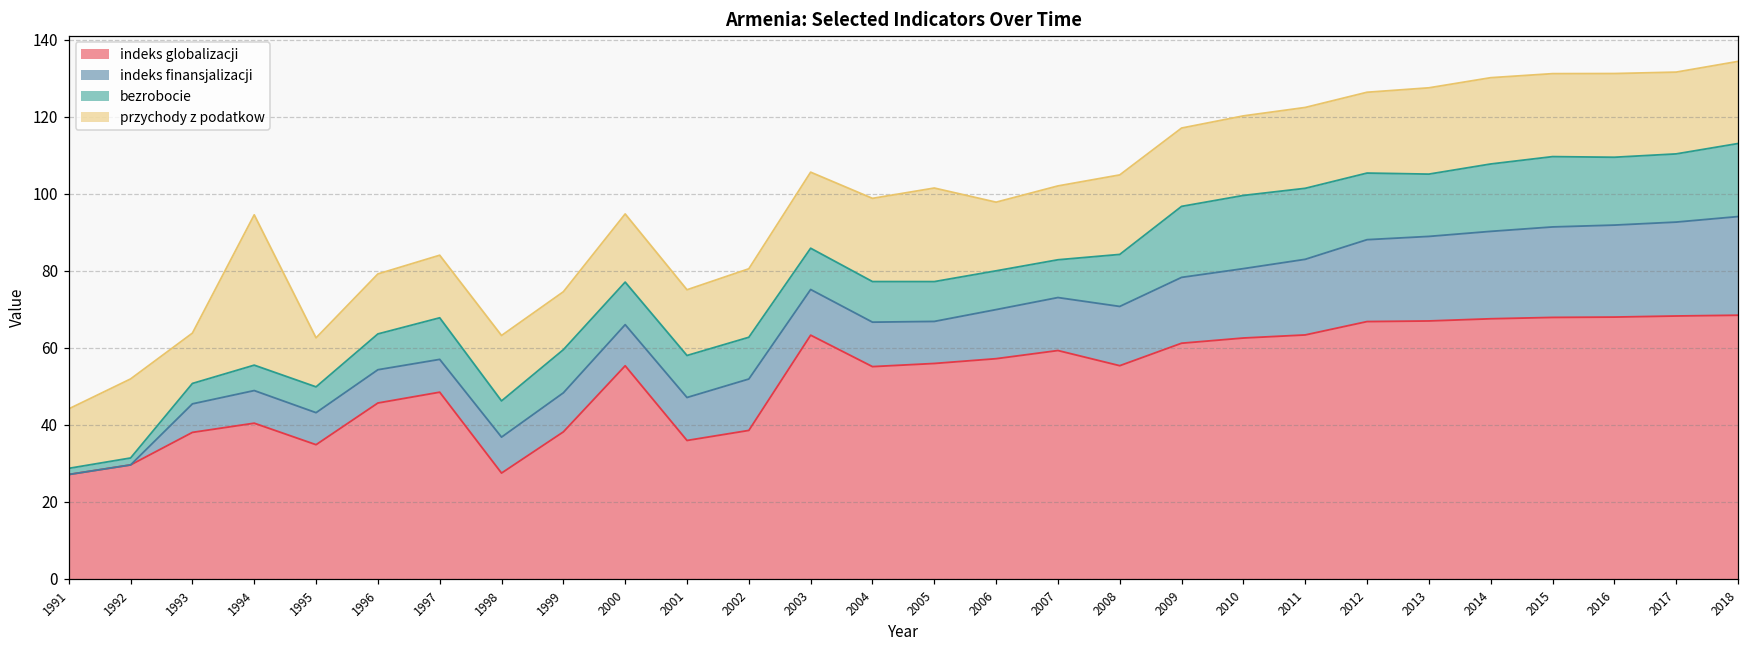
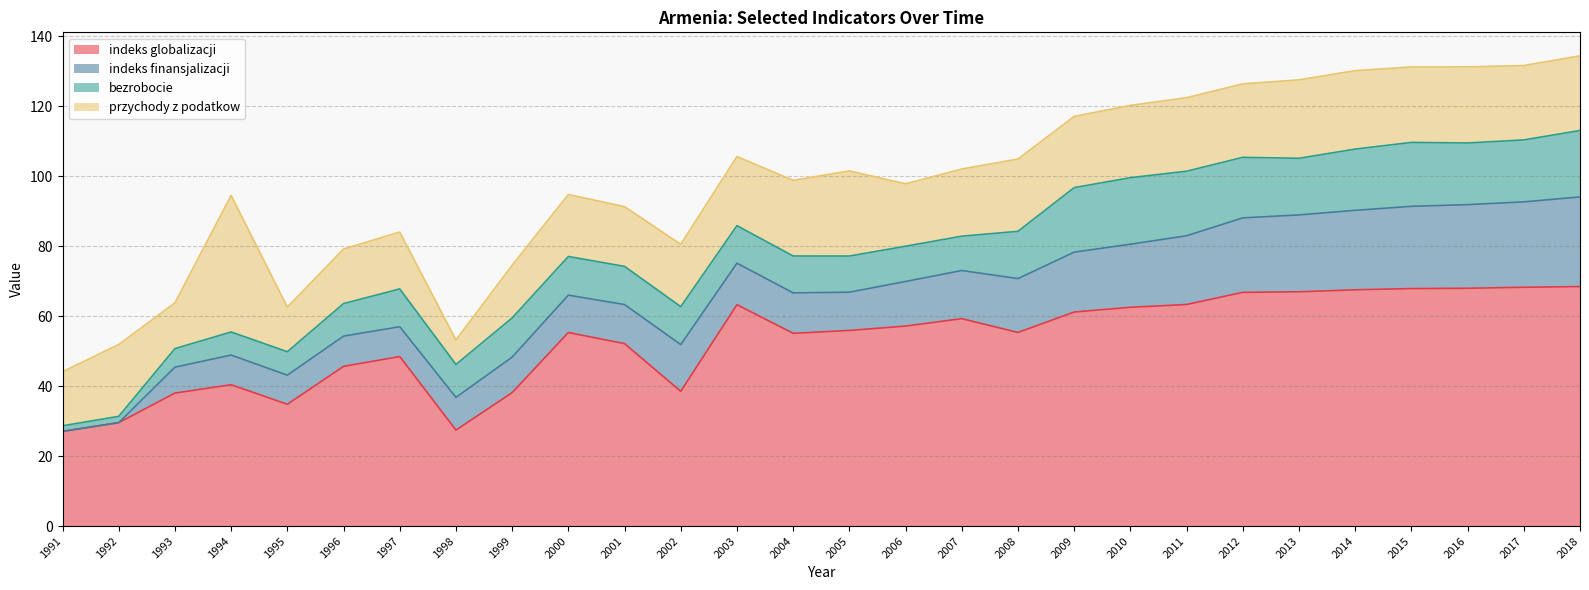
przychody z podatkow, 1998: 17 -> 7
indeks globalizacji, 2001: 36 -> 52
